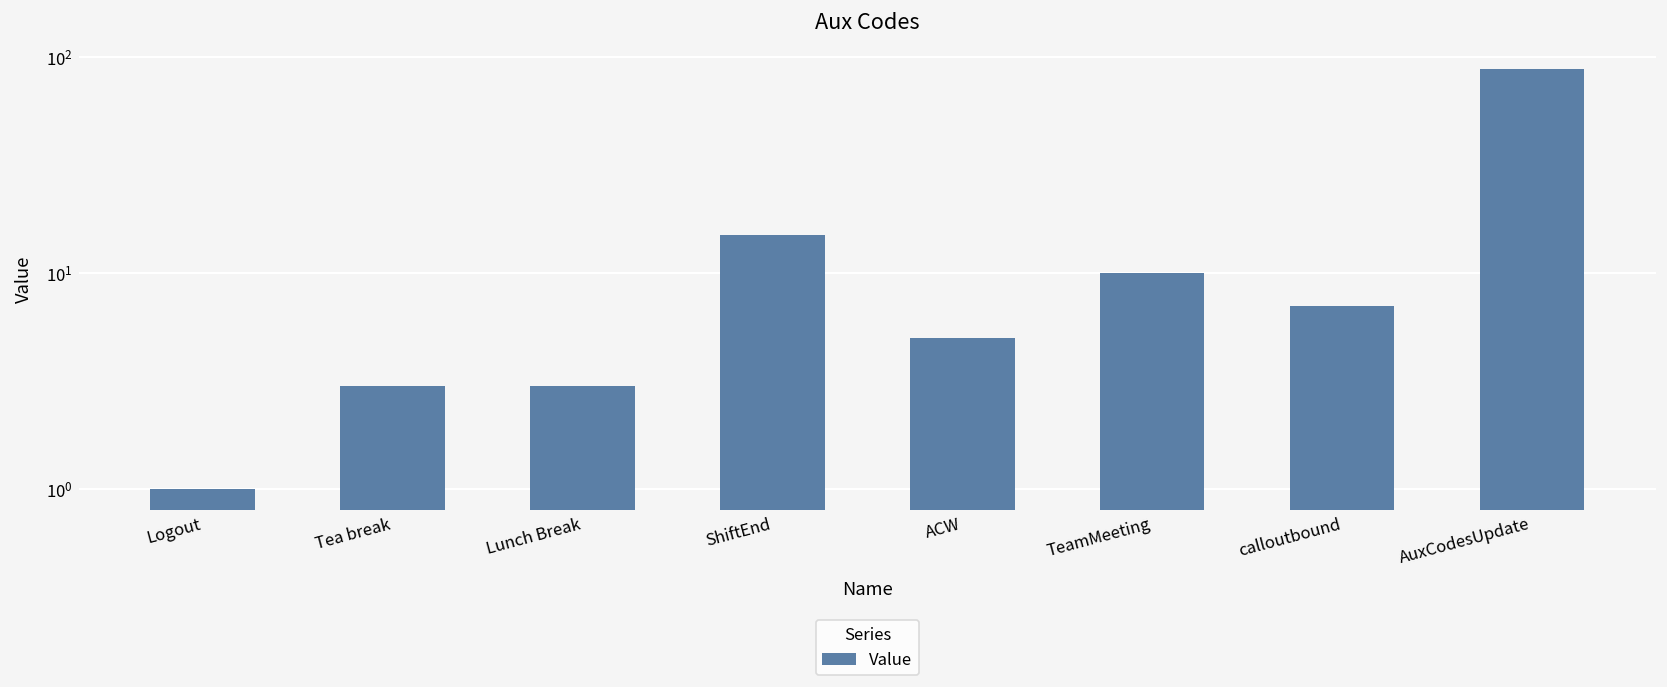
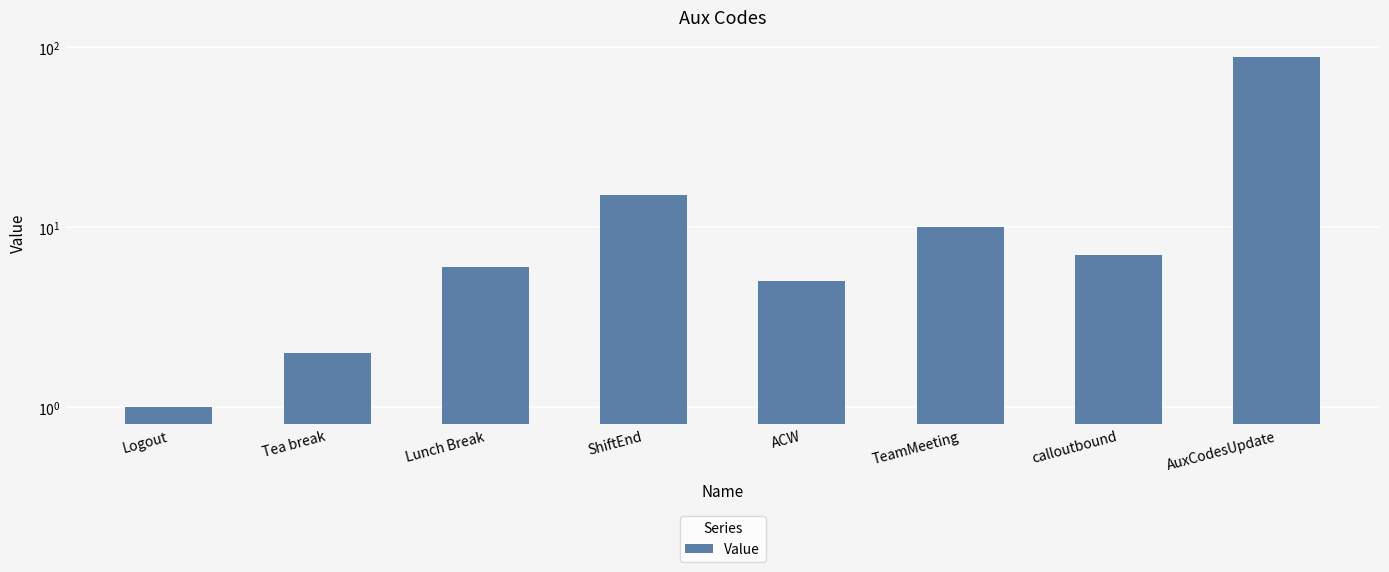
Tea break: 3 -> 2
Lunch Break: 3 -> 6
